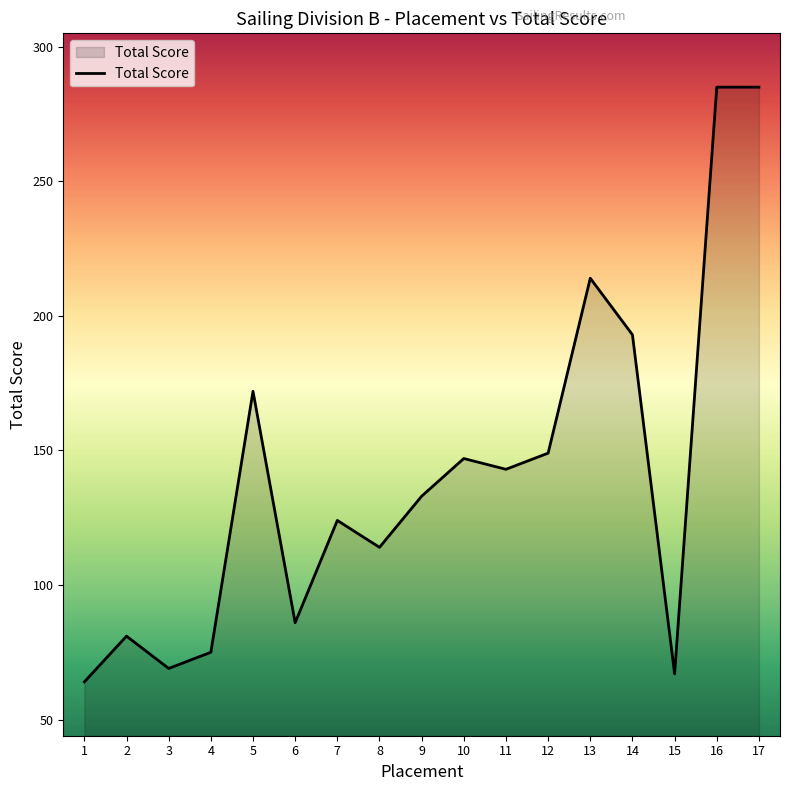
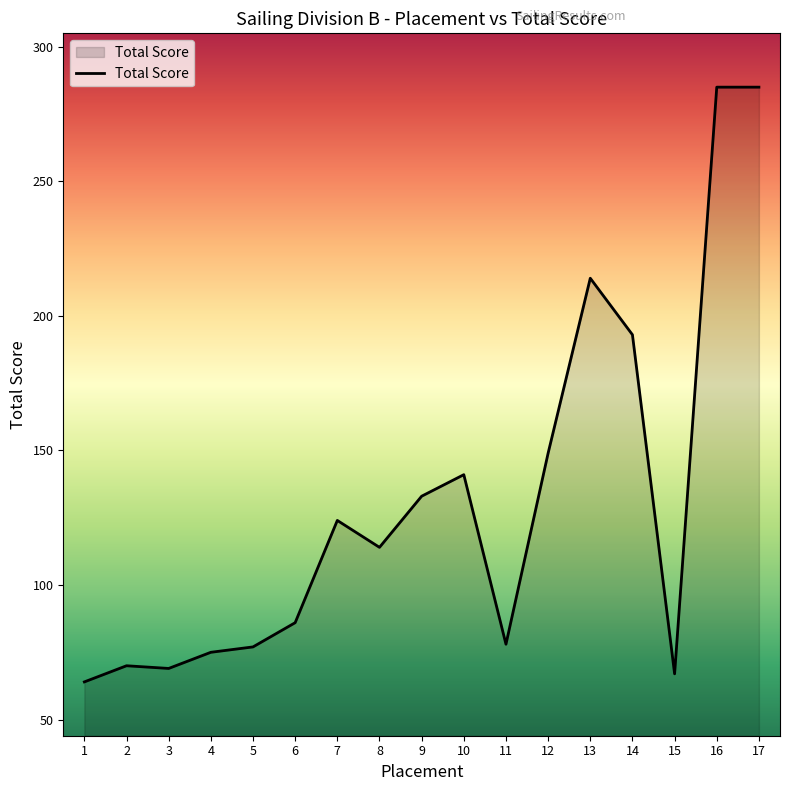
2: 81 -> 70
5: 172 -> 77
10: 147 -> 141
11: 143 -> 78
